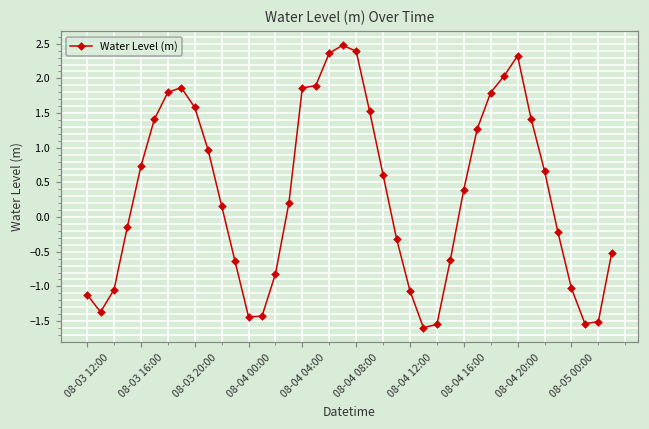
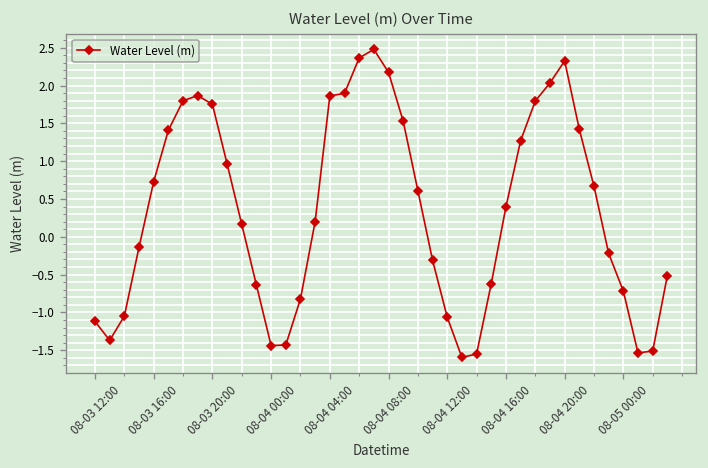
08-03 20:00: 1.6 -> 1.8
08-04 08:00: 2.4 -> 2.2
08-05 00:00: -1.0 -> -0.7
